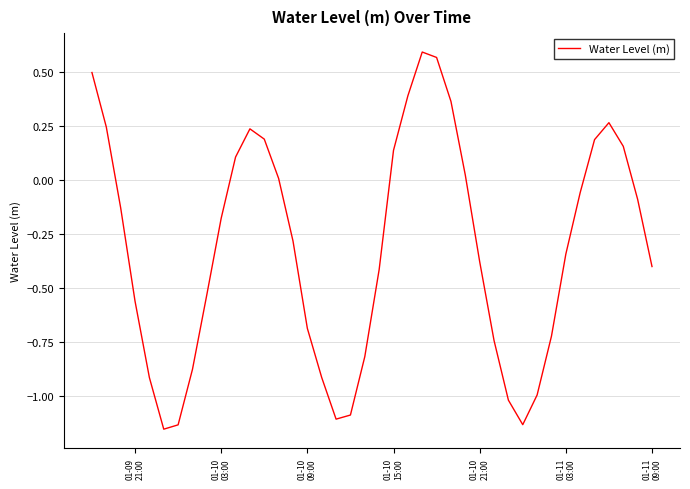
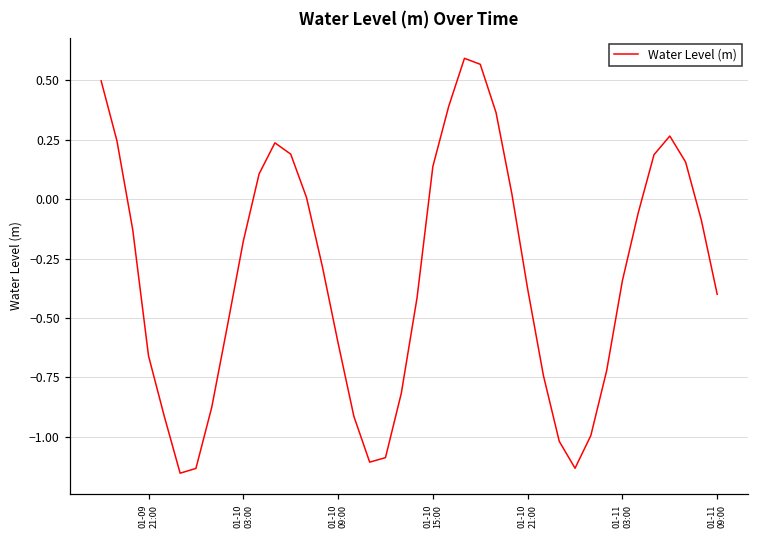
01-09 21:00: -0.56 -> -0.66
01-10 09:00: -0.69 -> -0.61
